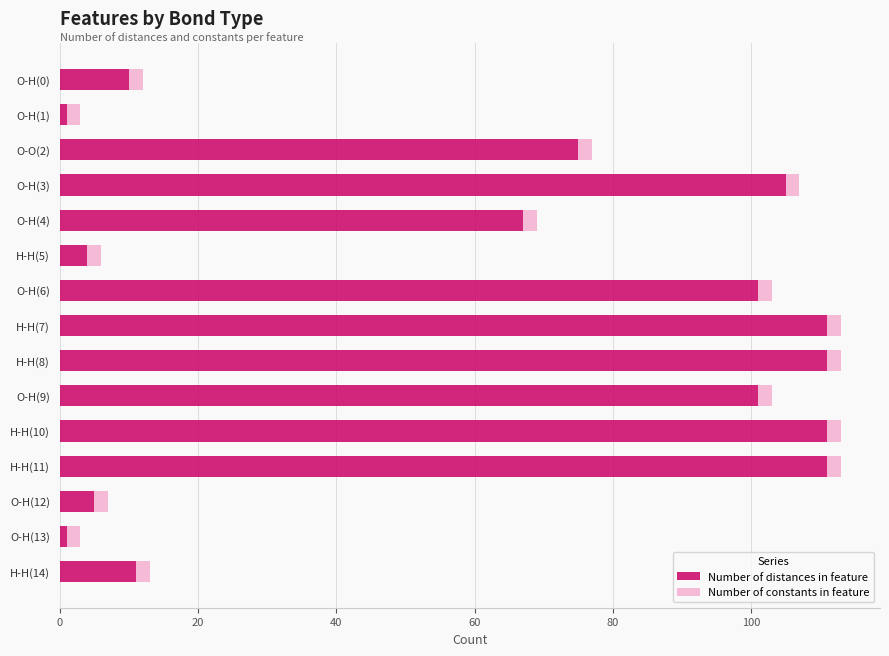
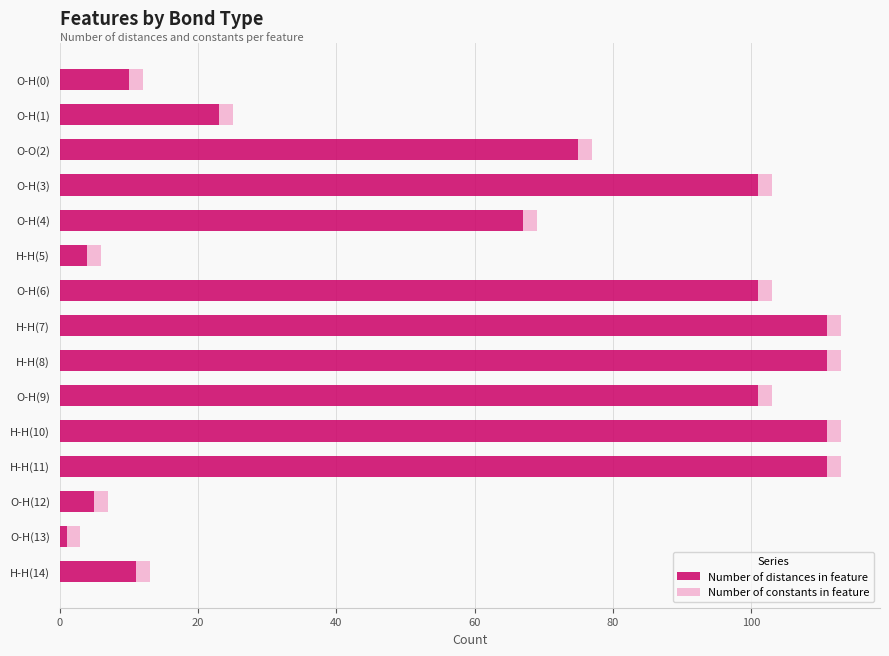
Number of distances in feature, O-H(1): 1 -> 23
Number of distances in feature, O-H(3): 105 -> 101
